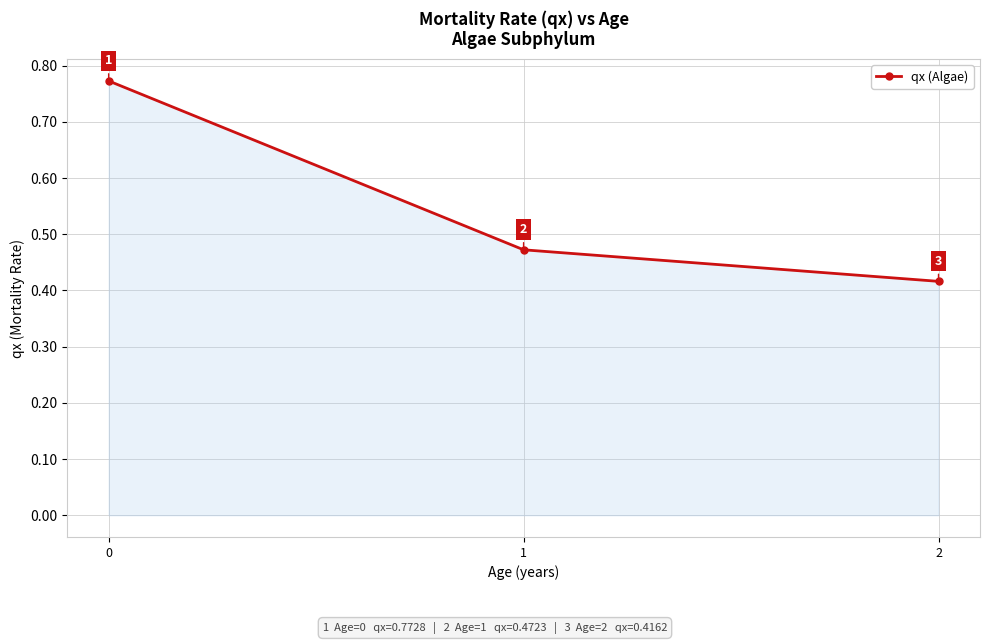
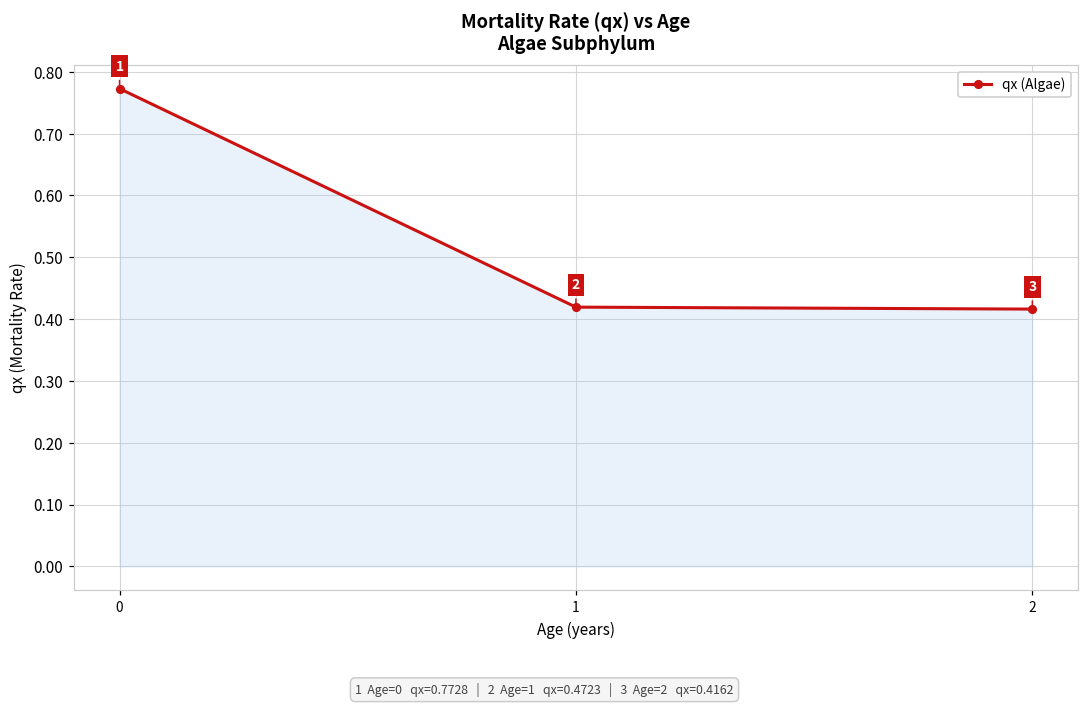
1: 0.47 -> 0.42
